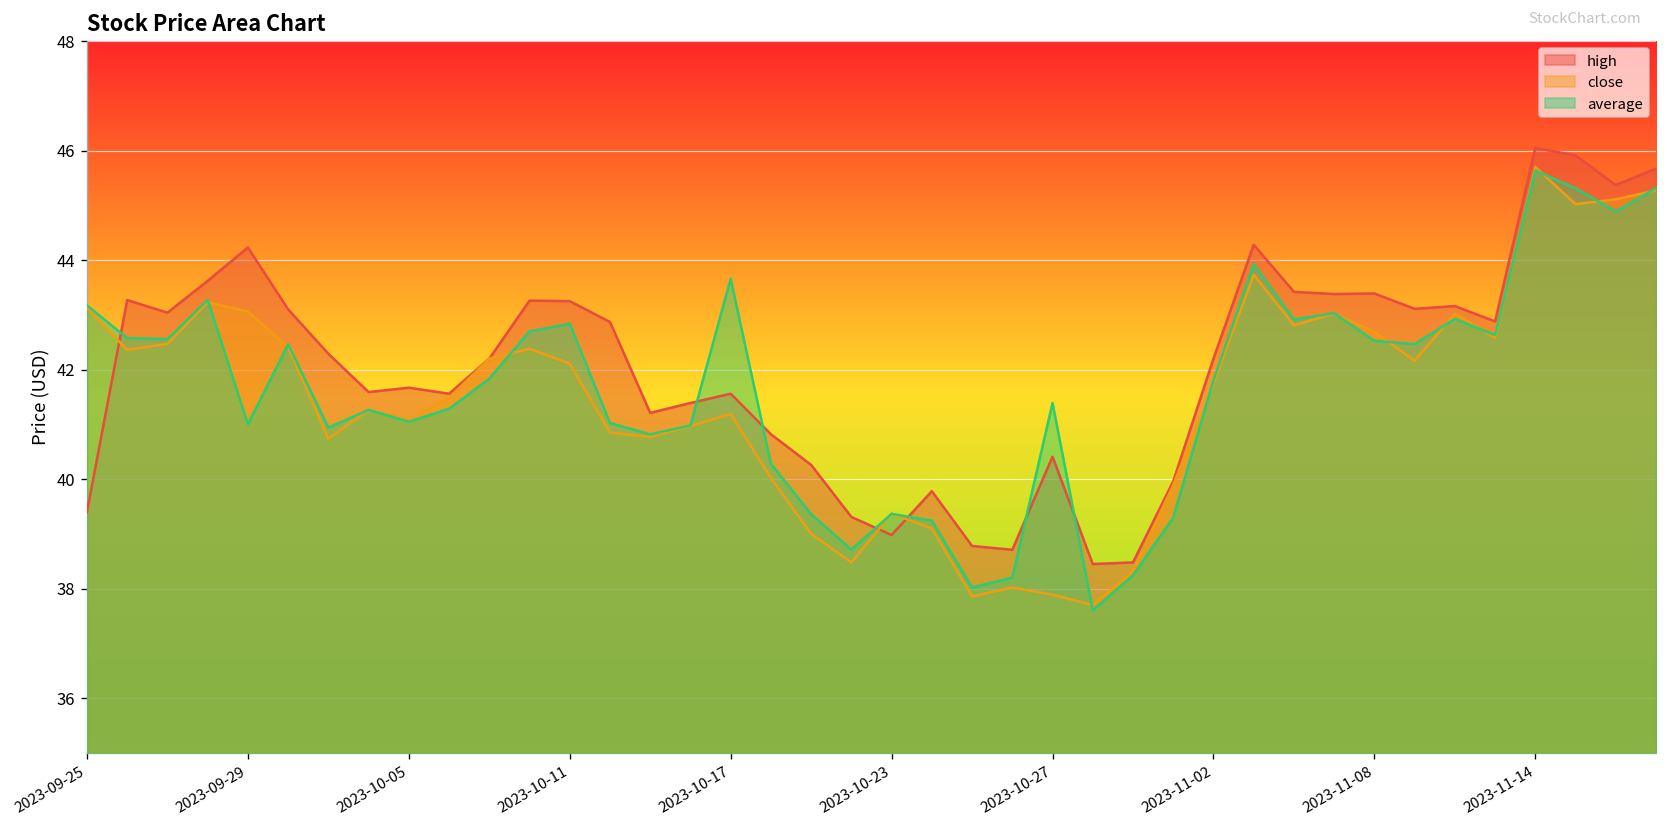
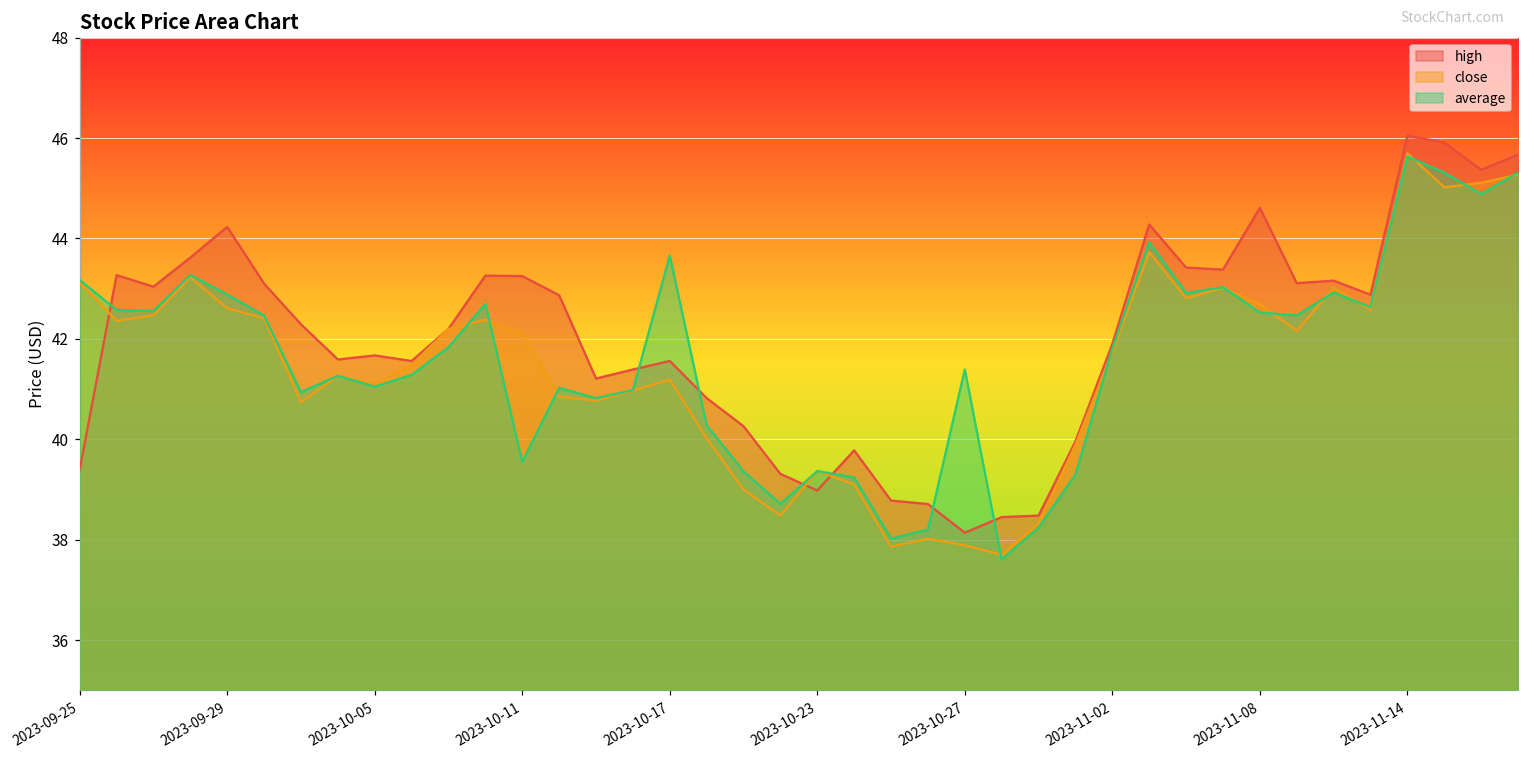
close, 2023-09-29: 43.1 -> 42.6
average, 2023-09-29: 41.0 -> 42.9
average, 2023-10-11: 42.8 -> 39.5
high, 2023-10-27: 40.4 -> 38.1
high, 2023-11-02: 42.2 -> 41.9
high, 2023-11-08: 43.4 -> 44.6
